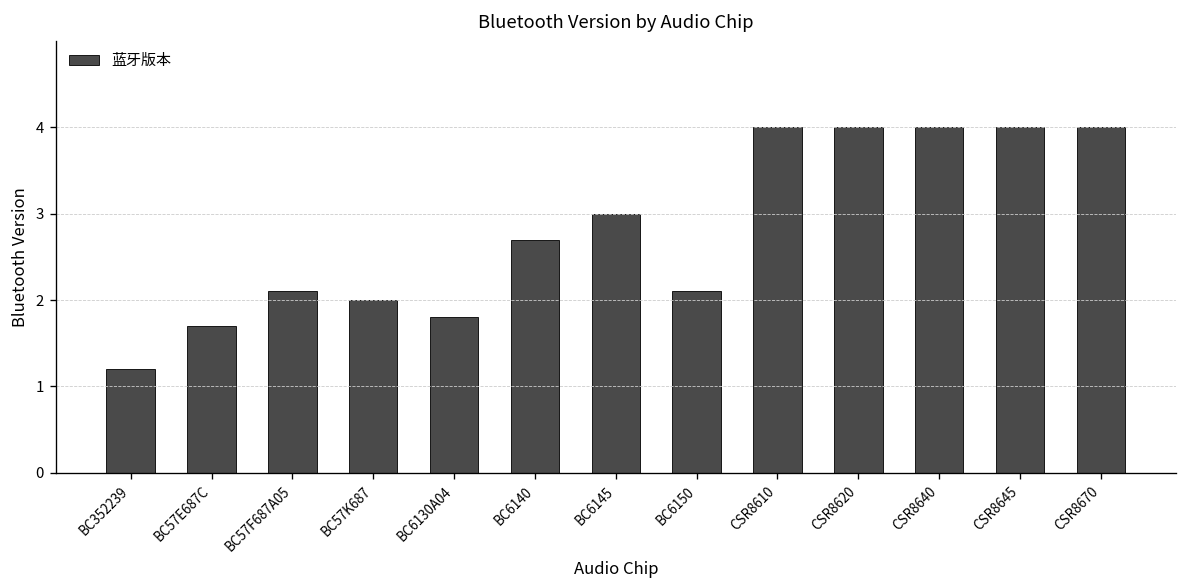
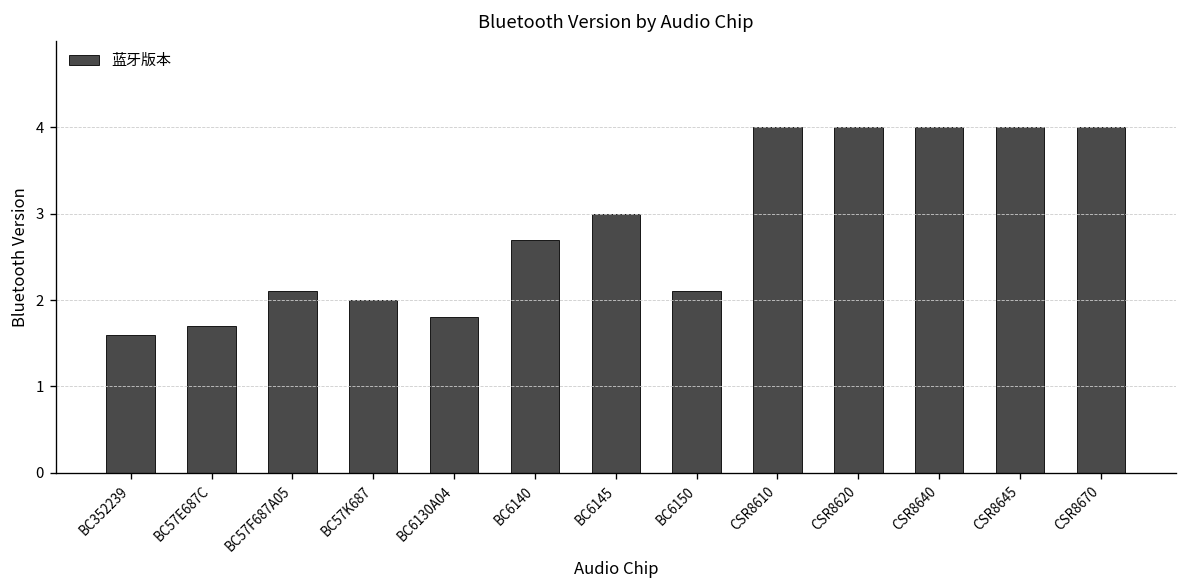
BC352239: 1.2 -> 1.6
